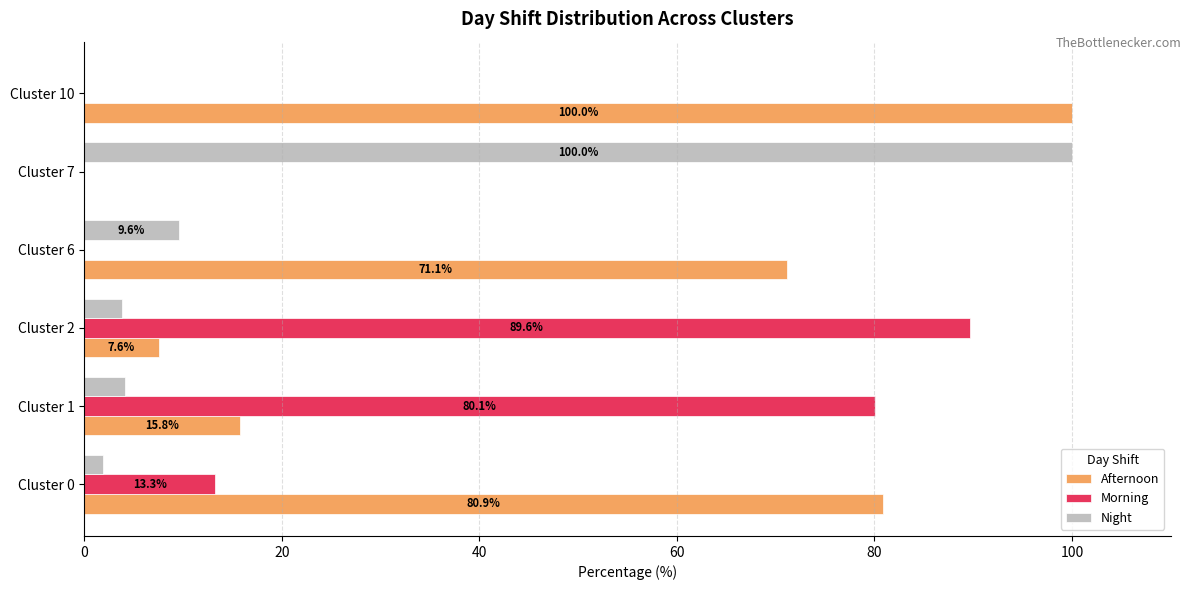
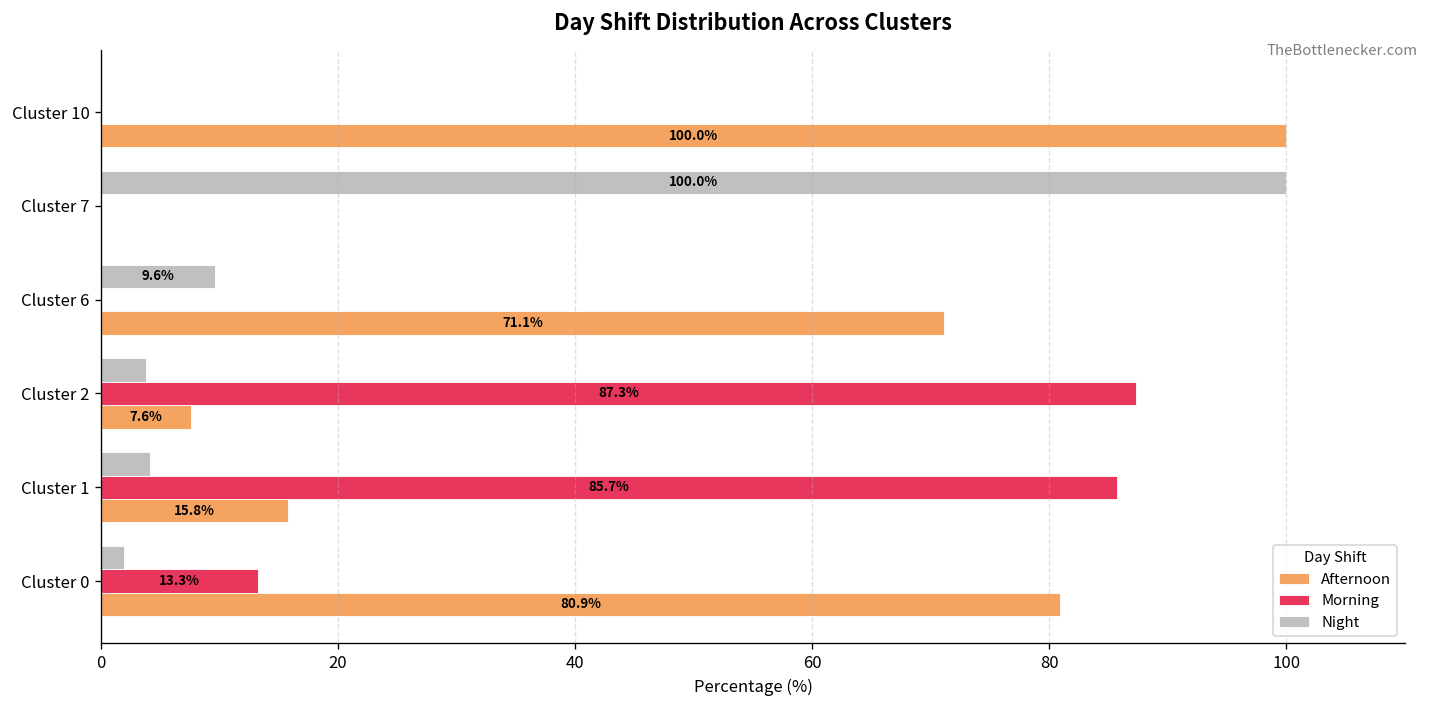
Morning, Cluster 2: 89.6% -> 87.3%
Morning, Cluster 1: 80.1% -> 85.7%
